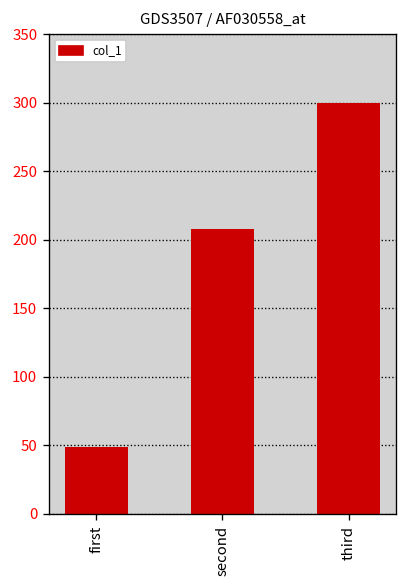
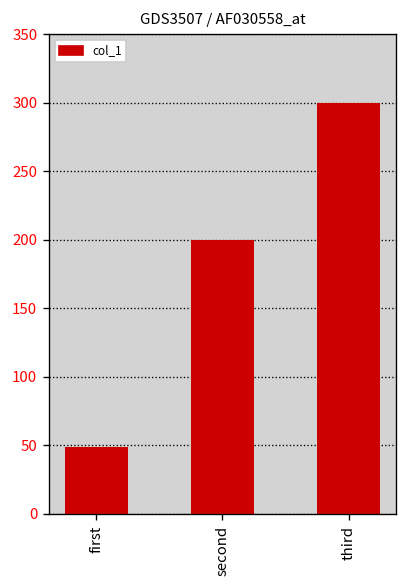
second: 208 -> 200
